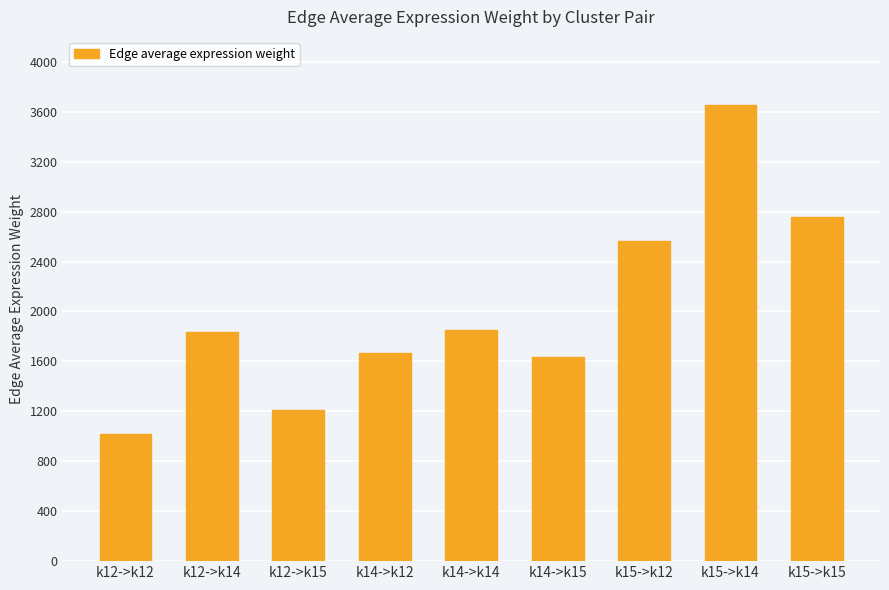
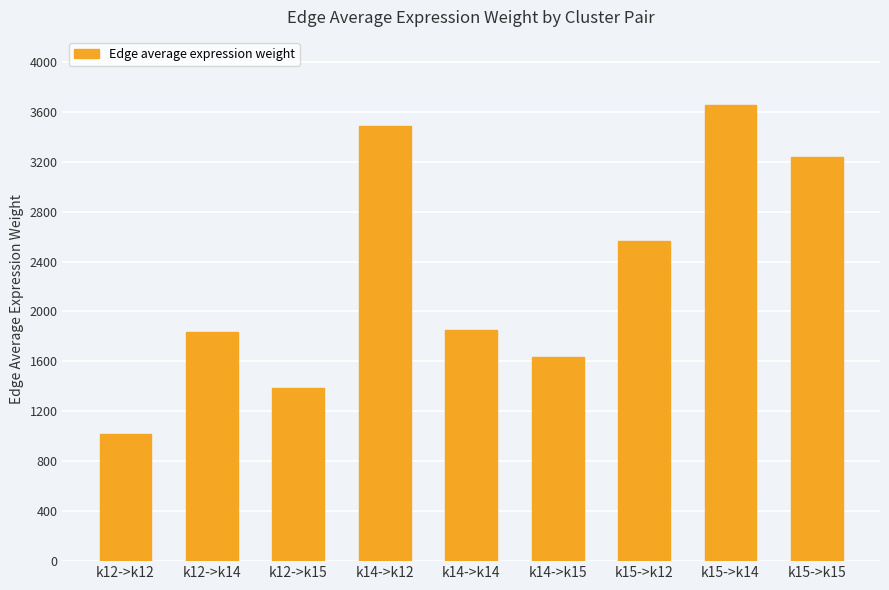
k12->k15: 1210 -> 1380
k14->k12: 1660 -> 3480
k15->k15: 2760 -> 3240
